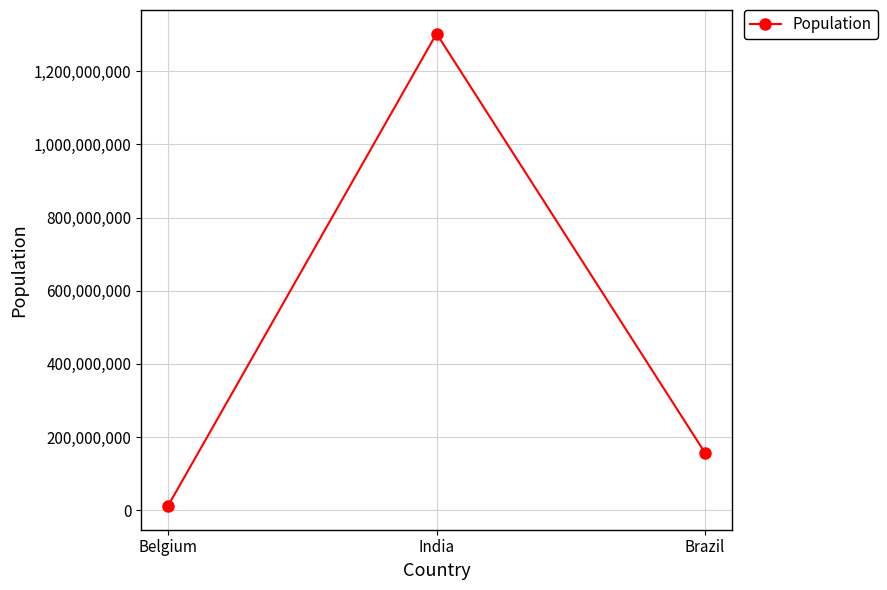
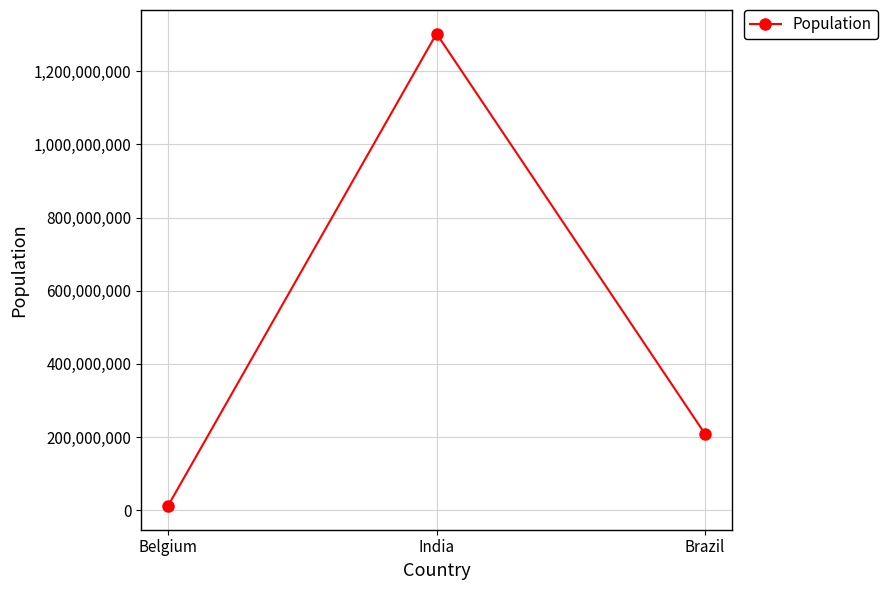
Brazil: 160,000,000 -> 210,000,000
